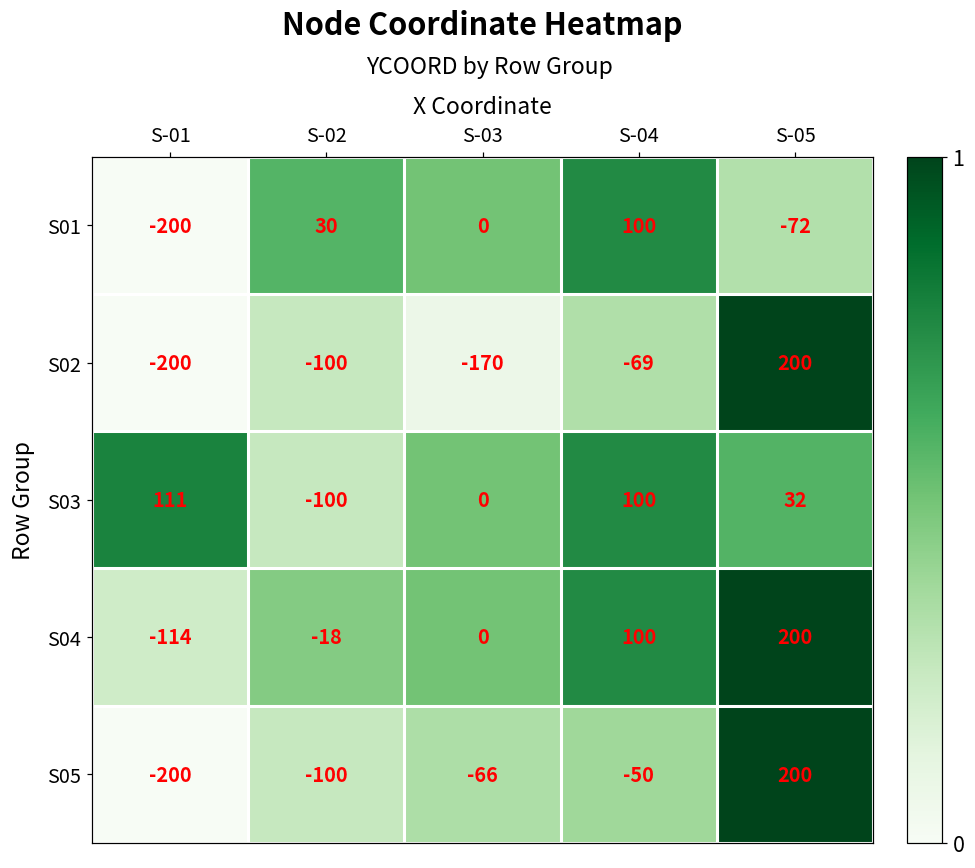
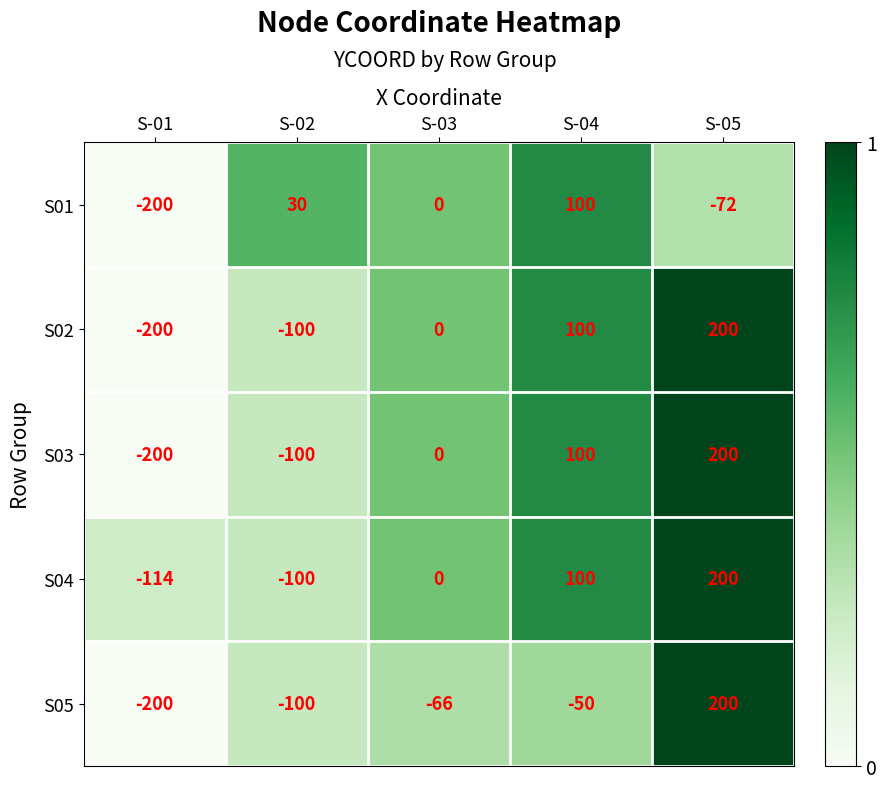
S02, S-03: -170 -> 0
S02, S-04: -69 -> 100
S03, S-01: 111 -> -200
S03, S-05: 32 -> 200
S04, S-02: -18 -> -100
